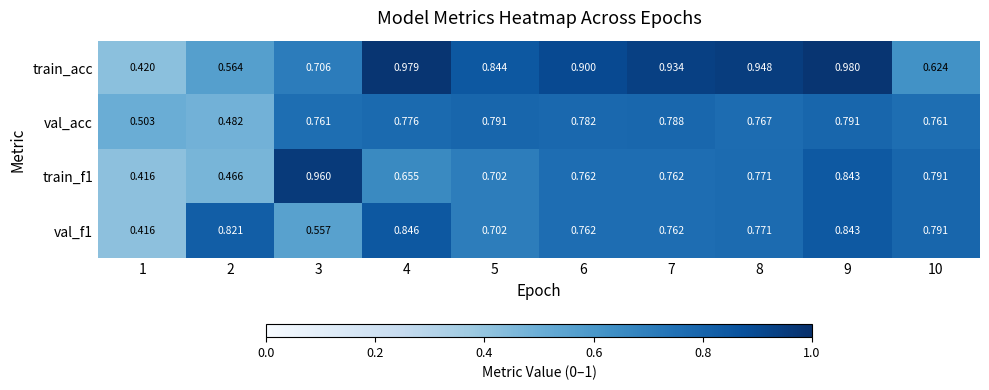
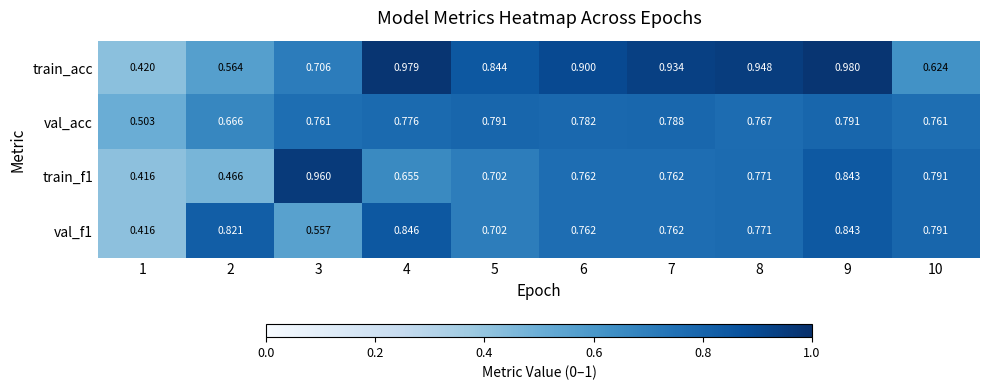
val_acc, 2: 0.482 -> 0.666
